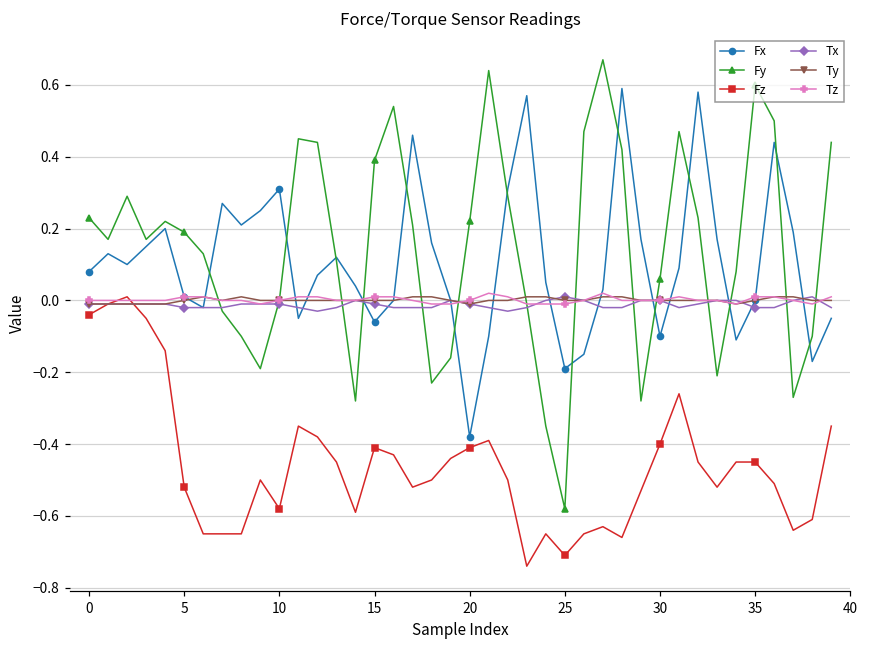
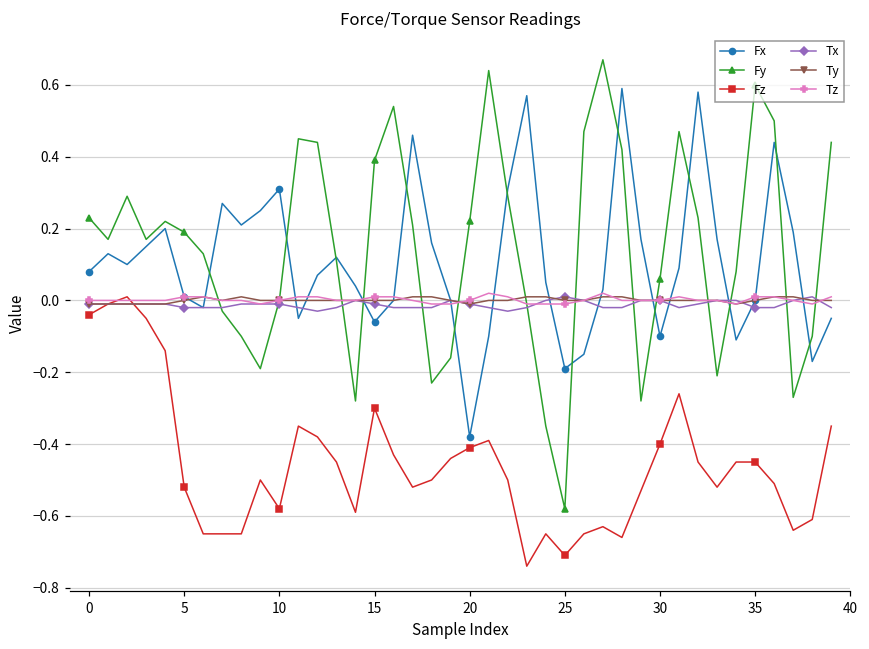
Fz, 15: -0.41 -> -0.30
